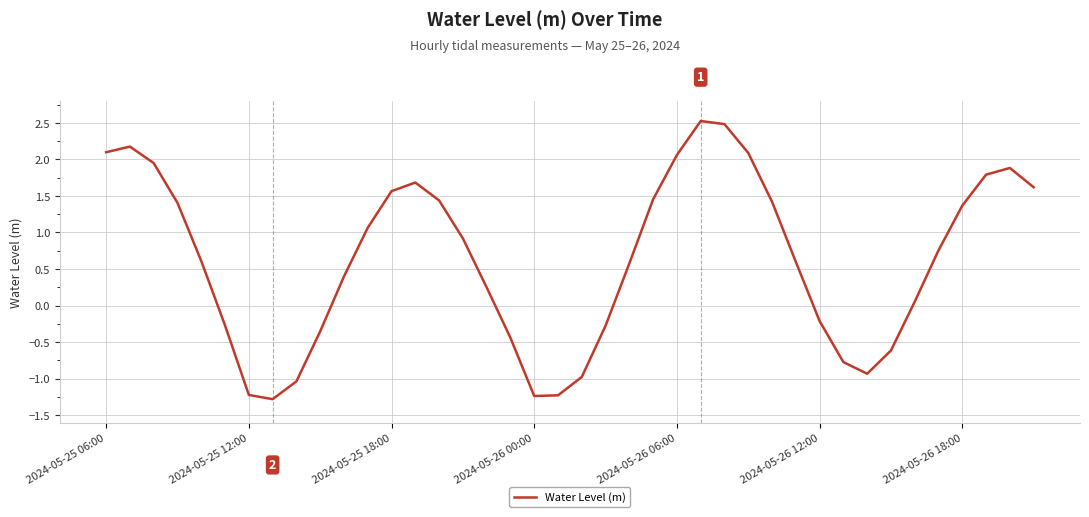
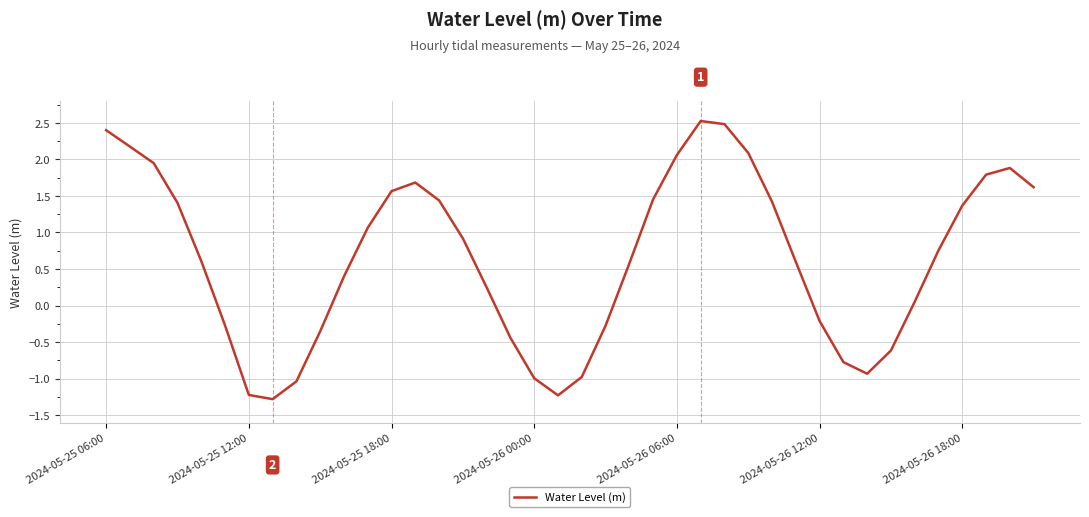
2024-05-25 06:00: 2.1 -> 2.4
2024-05-26 00:00: -1.2 -> -1.0
